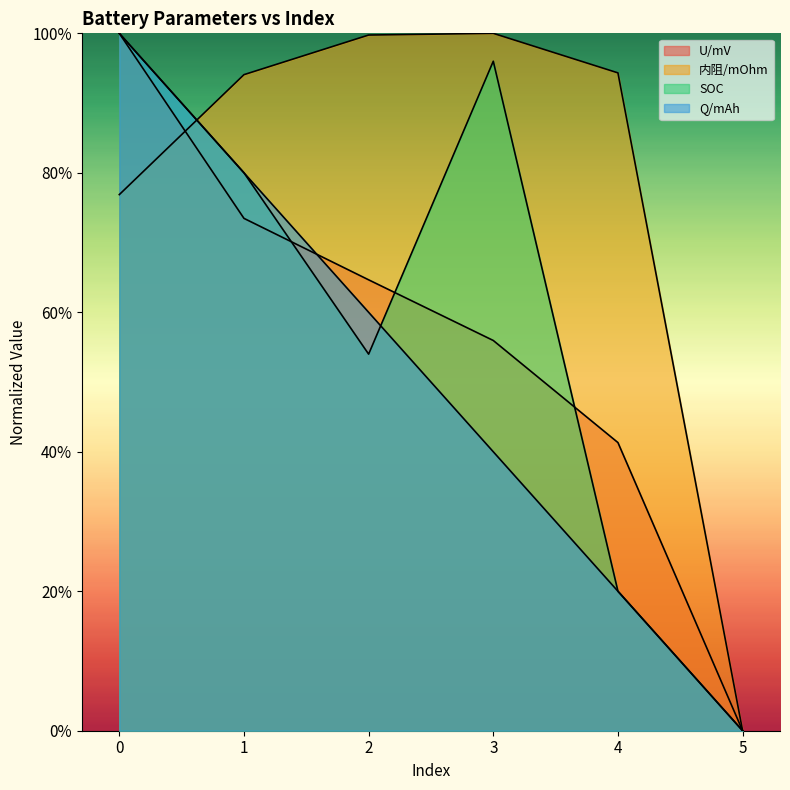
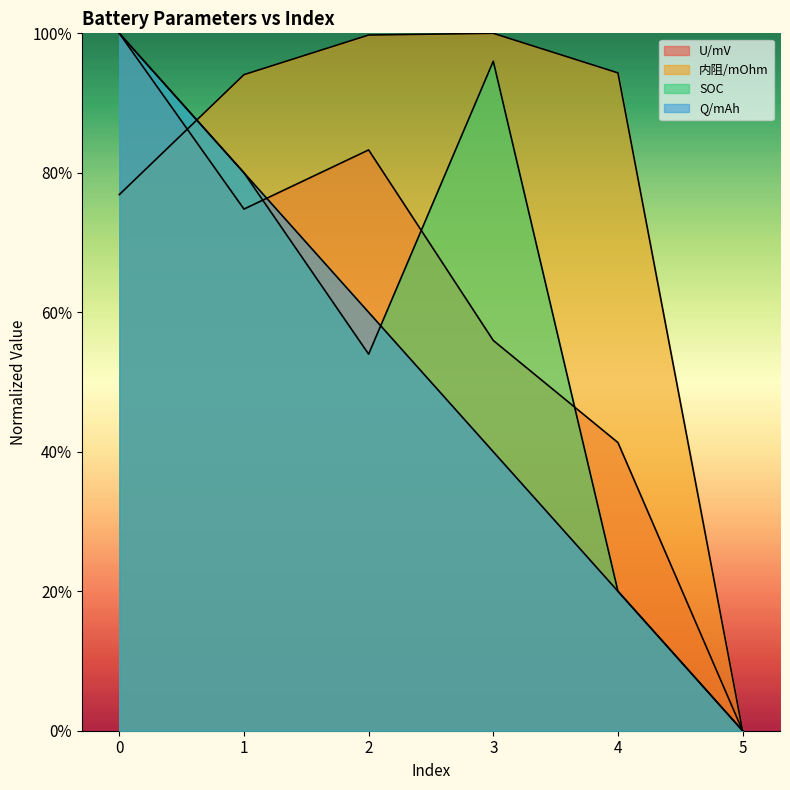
U/mV, 1: 73% -> 75%
U/mV, 2: 65% -> 83%
